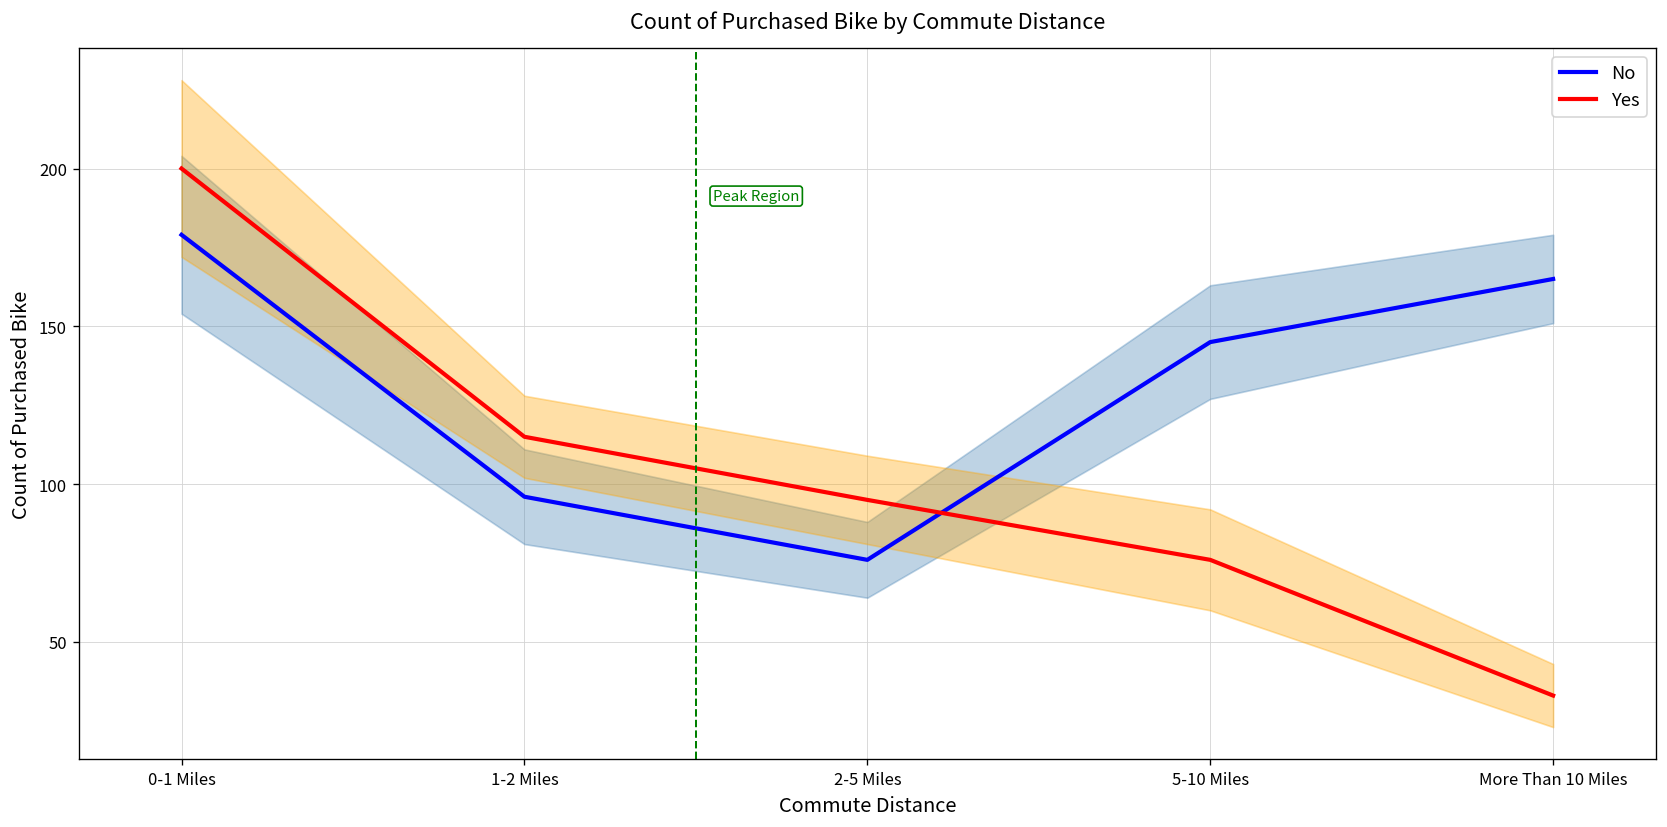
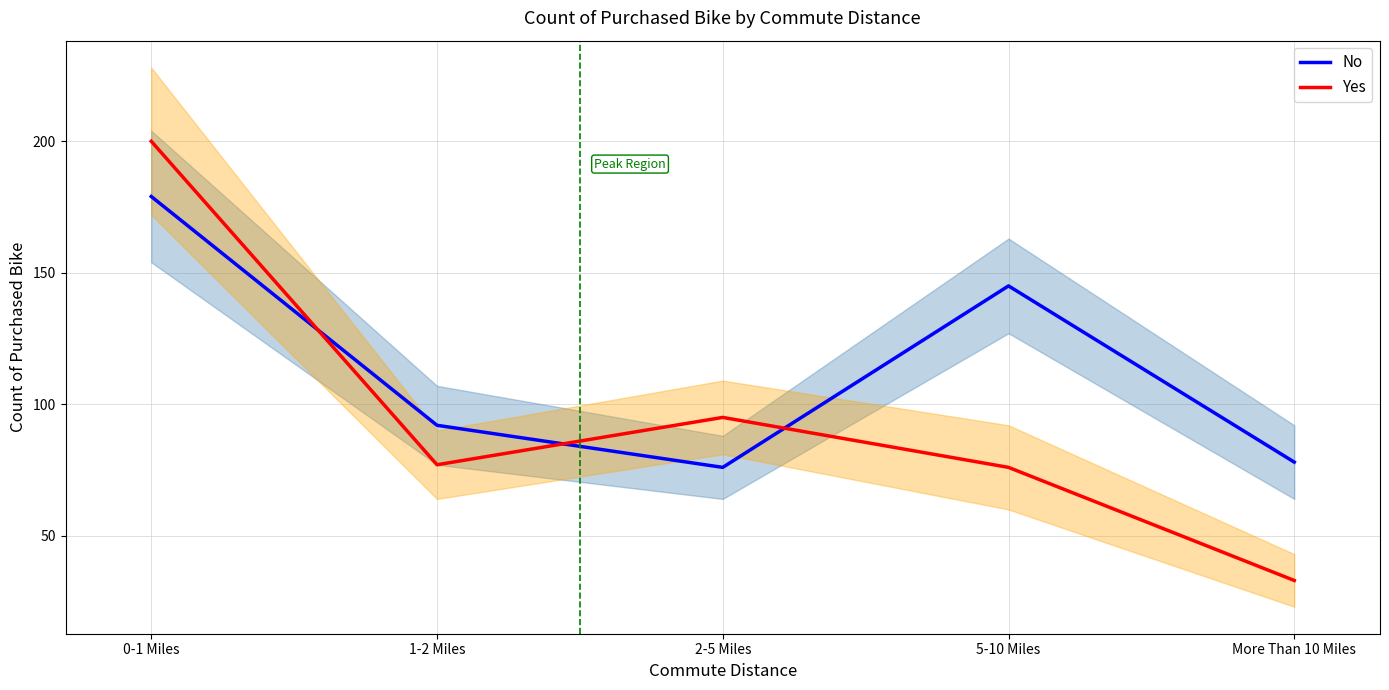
No, 1-2 Miles: 96 -> 92
Yes, 1-2 Miles: 115 -> 77
No, More Than 10 Miles: 165 -> 78
